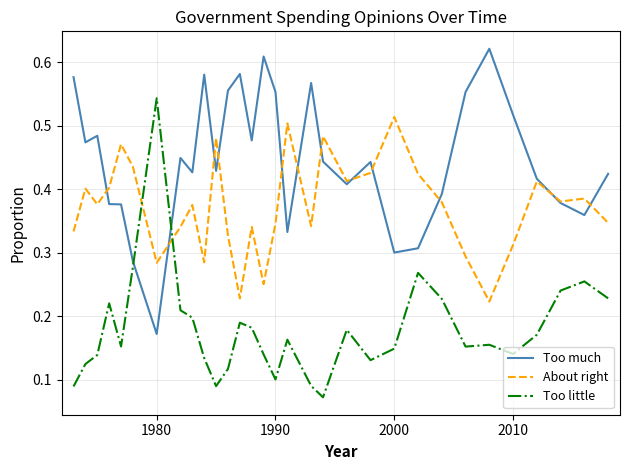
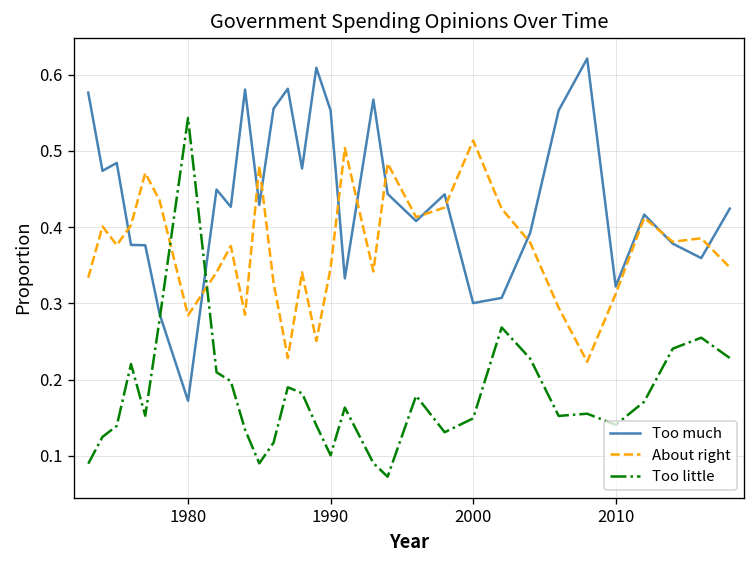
Too much, 2010: 0.52 -> 0.32
